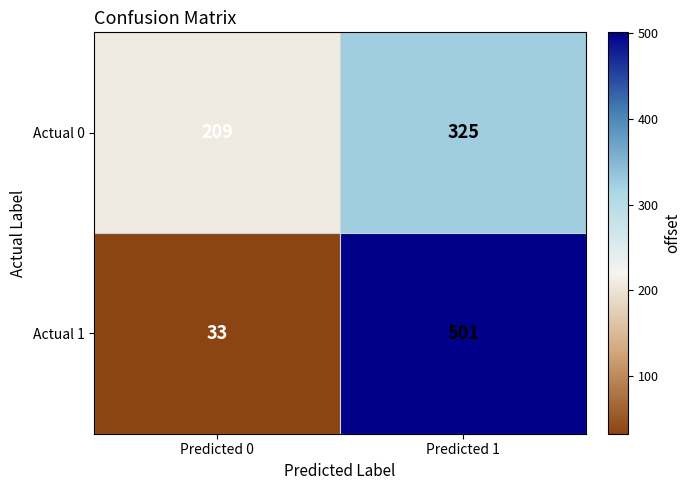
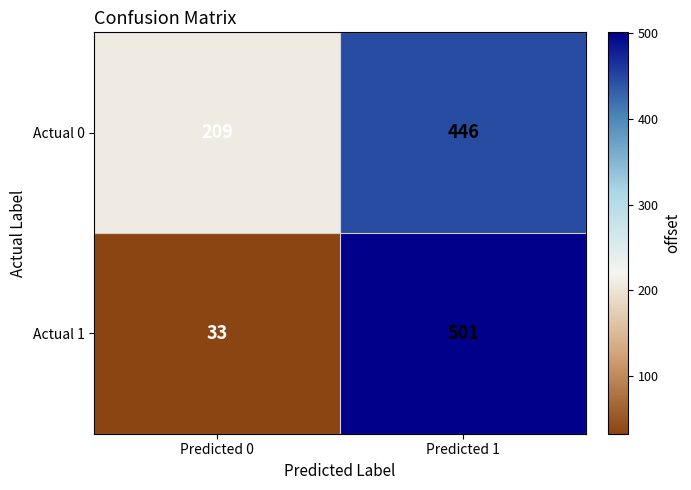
Actual 0, Predicted 1: 325 -> 446
